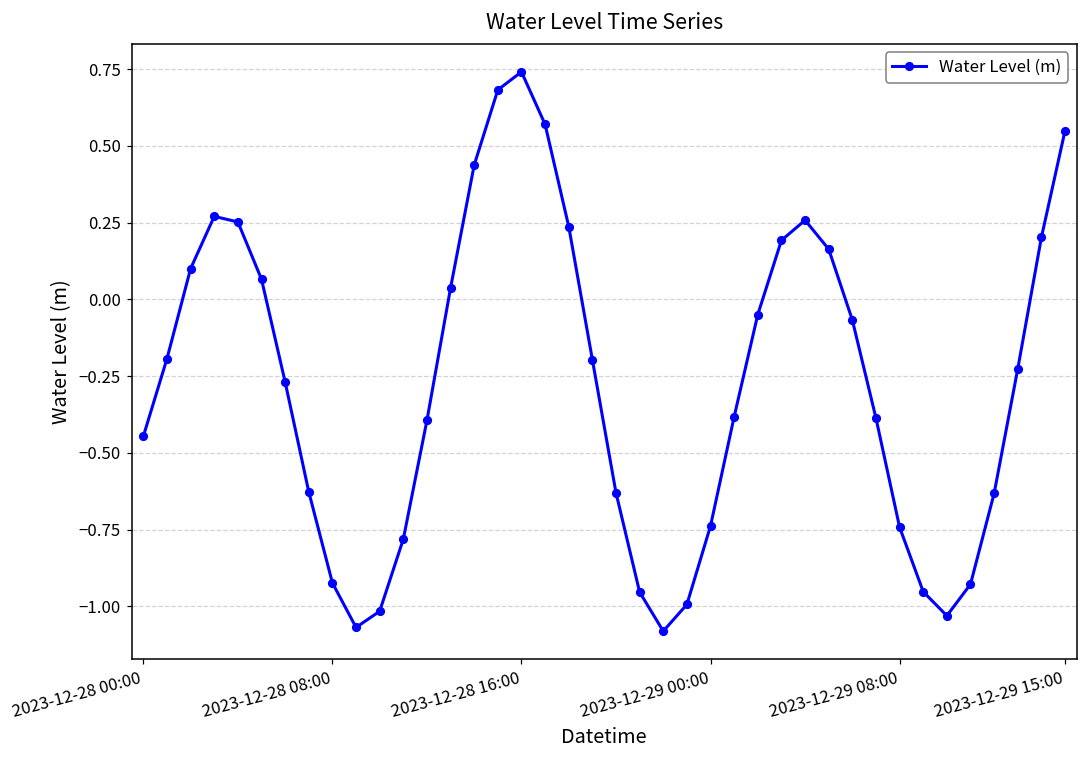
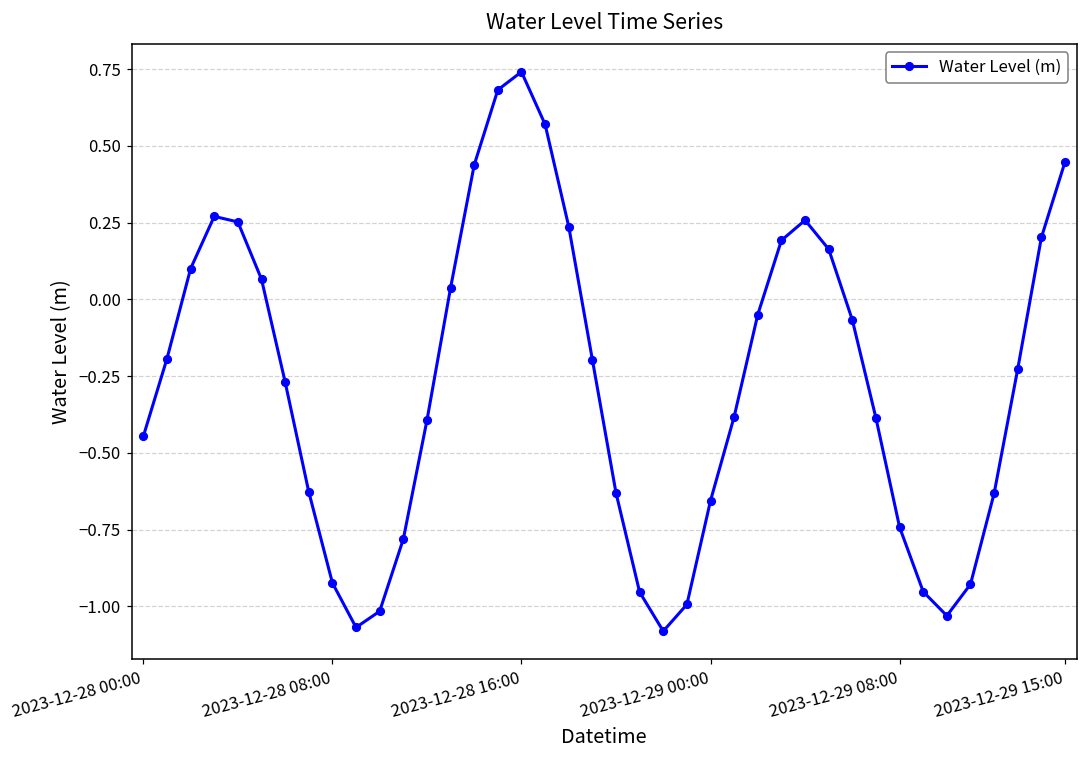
2023-12-29 00:00: -0.74 -> -0.66
2023-12-29 15:00: 0.55 -> 0.45
